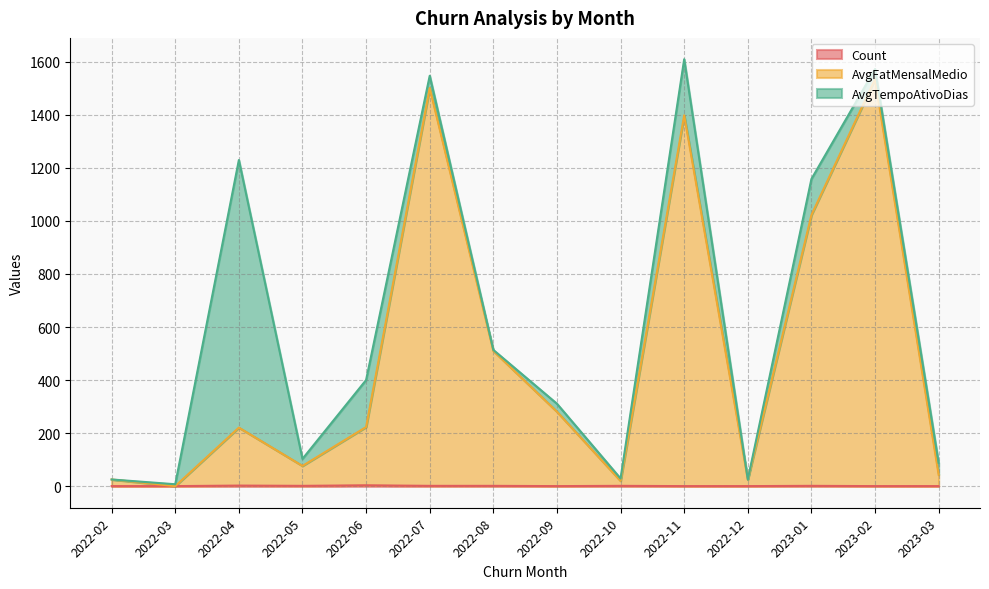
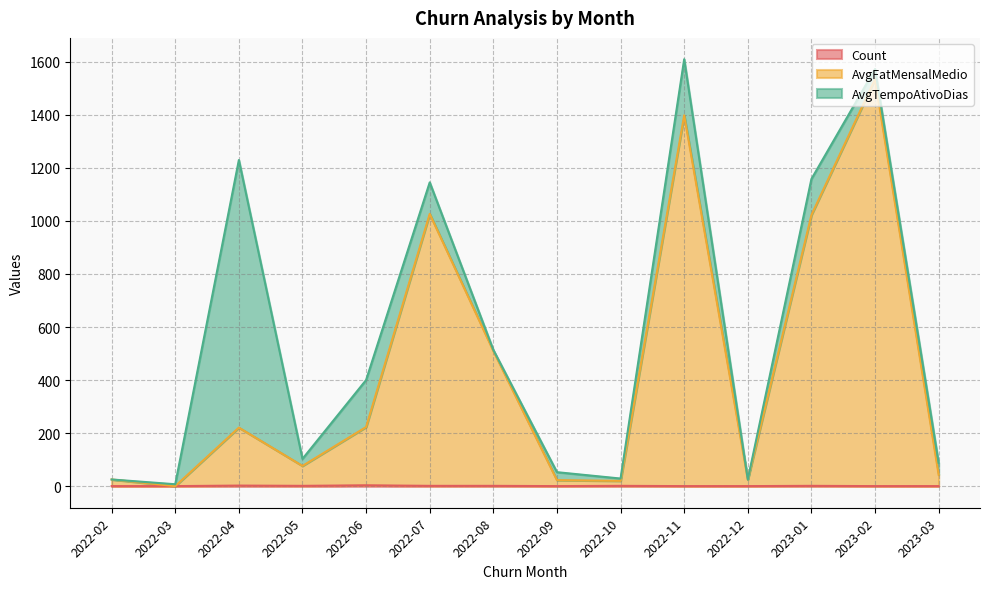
AvgFatMensalMedio, 2022-07: 1500 -> 1020
AvgTempoAtivoDias, 2022-07: 50 -> 120
AvgFatMensalMedio, 2022-09: 280 -> 20
